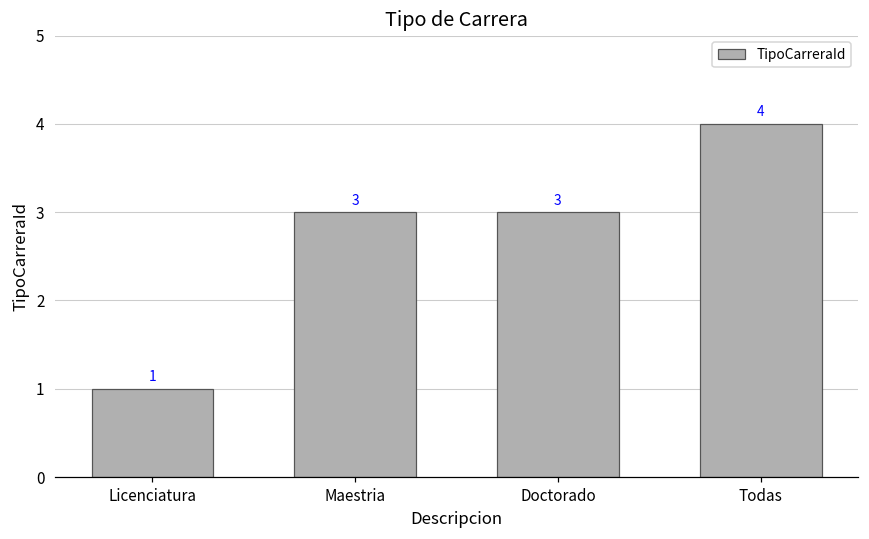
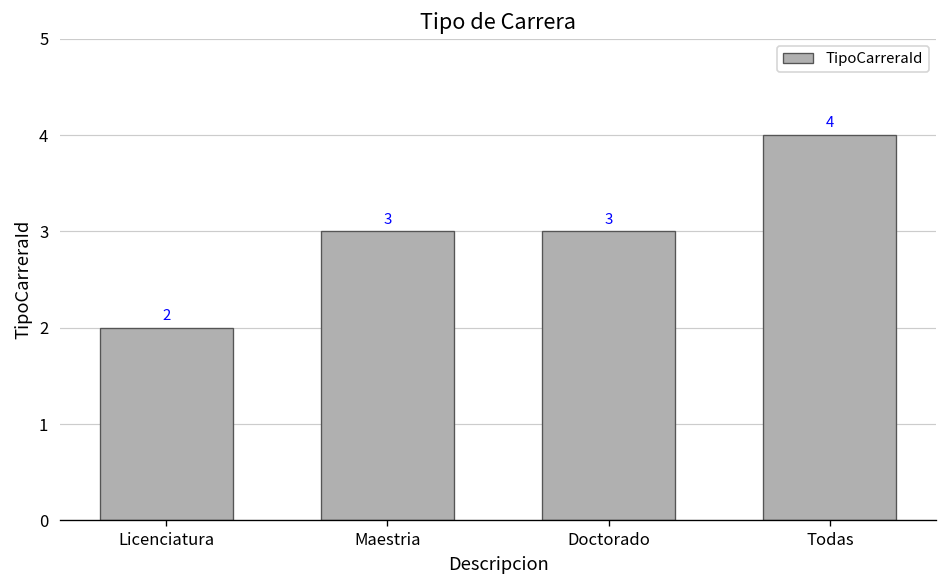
Licenciatura: 1 -> 2
